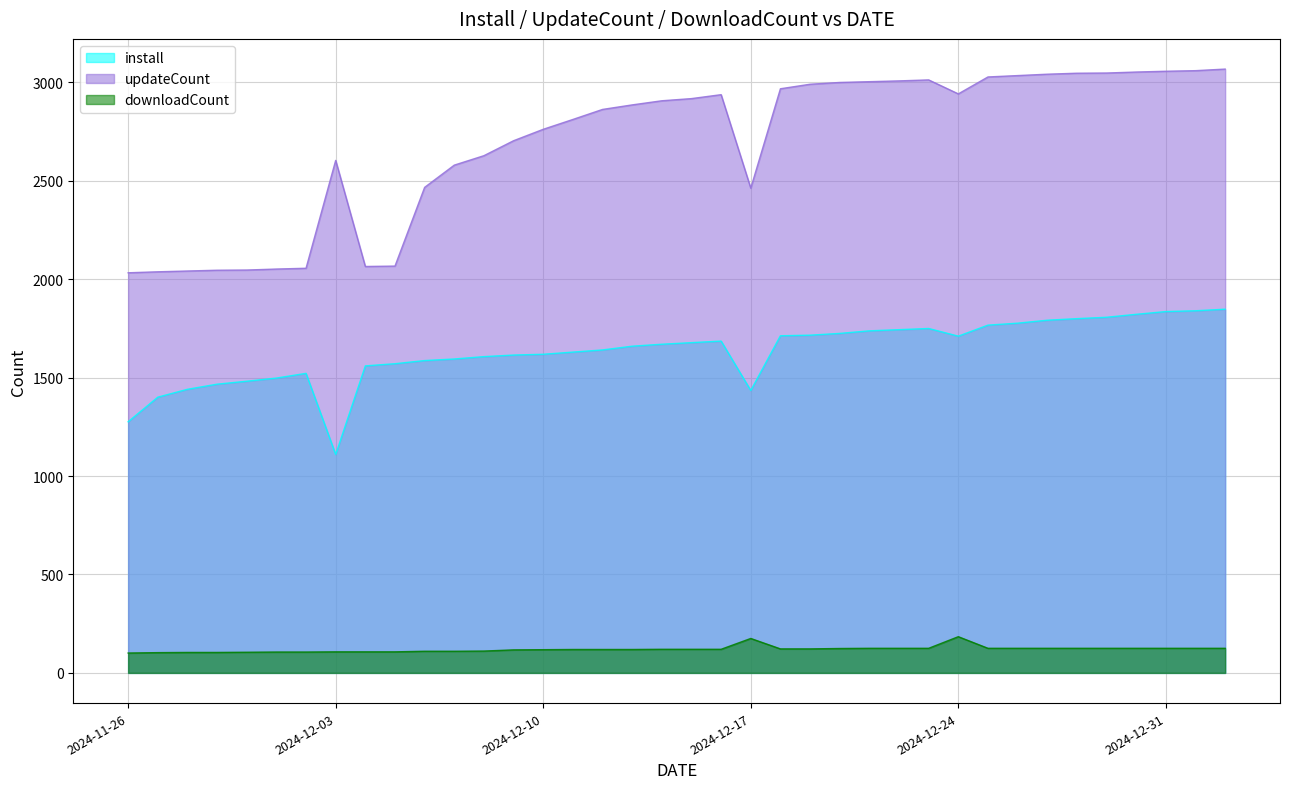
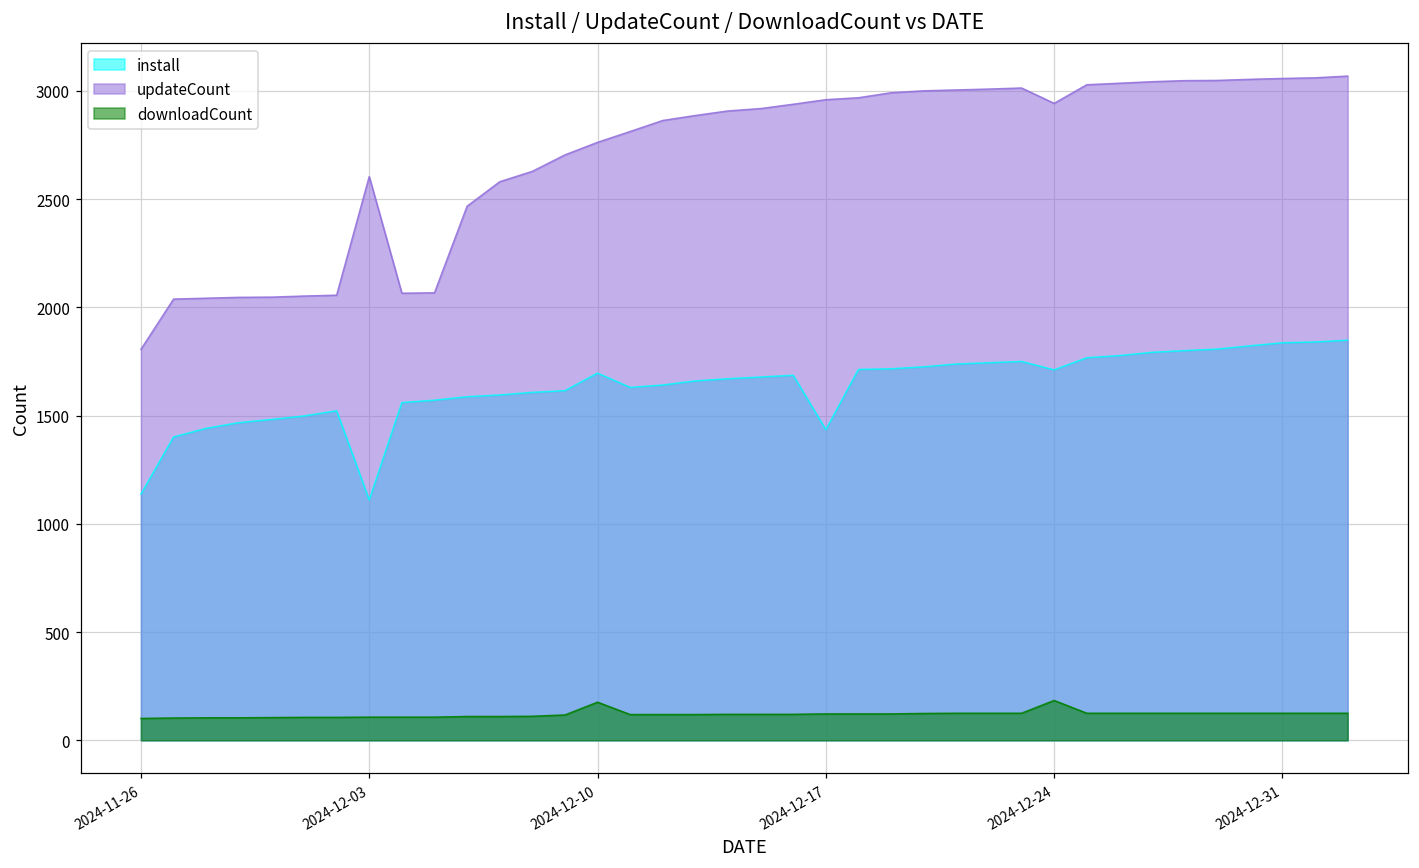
install, 2024-11-26: 1280 -> 1140
updateCount, 2024-11-26: 2030 -> 1810
install, 2024-12-10: 1620 -> 1700
downloadCount, 2024-12-10: 120 -> 180
updateCount, 2024-12-17: 2460 -> 2960
downloadCount, 2024-12-17: 180 -> 120
